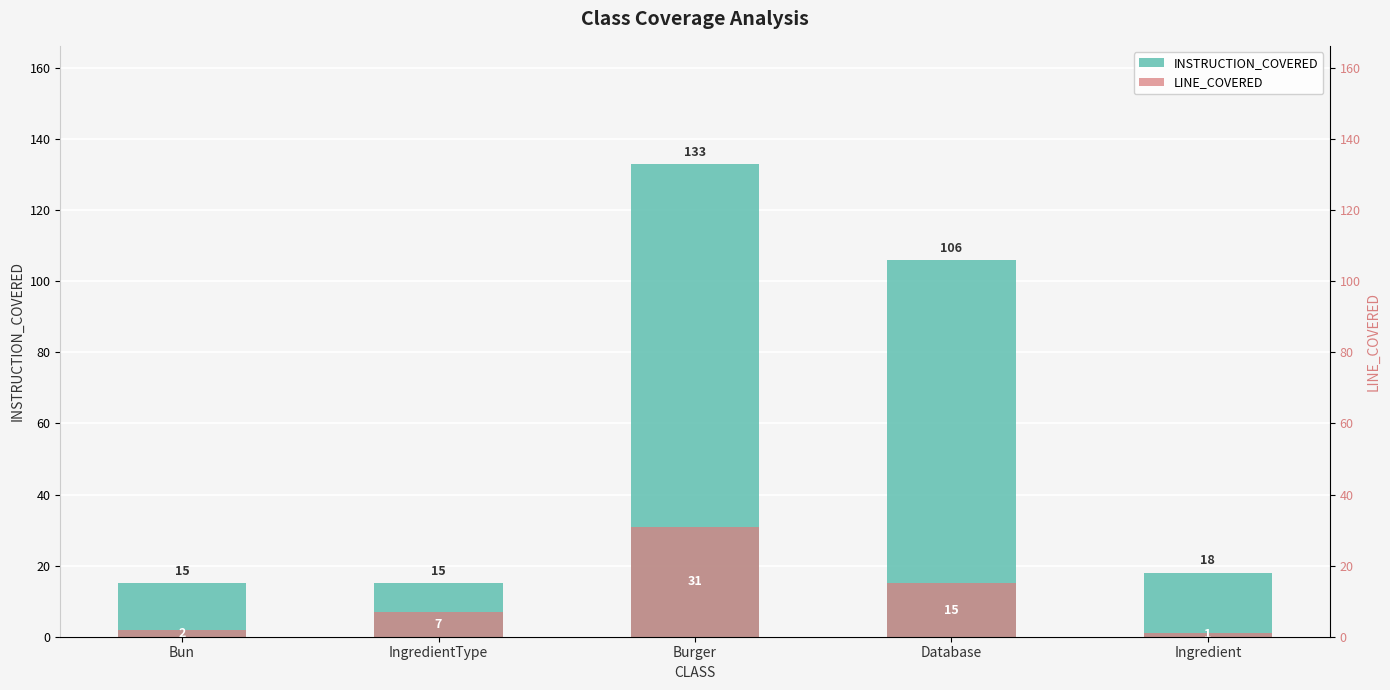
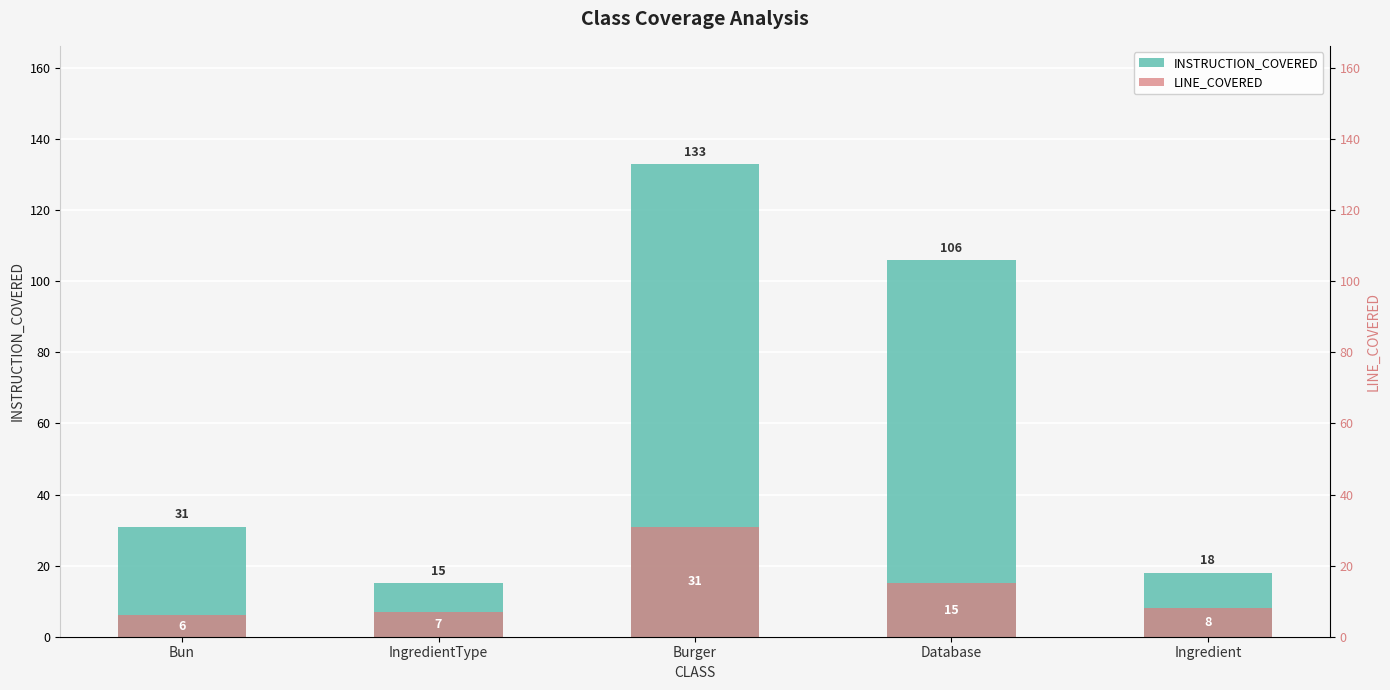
INSTRUCTION_COVERED, Bun: 15 -> 31
LINE_COVERED, Bun: 2 -> 6
LINE_COVERED, Ingredient: 1 -> 8
